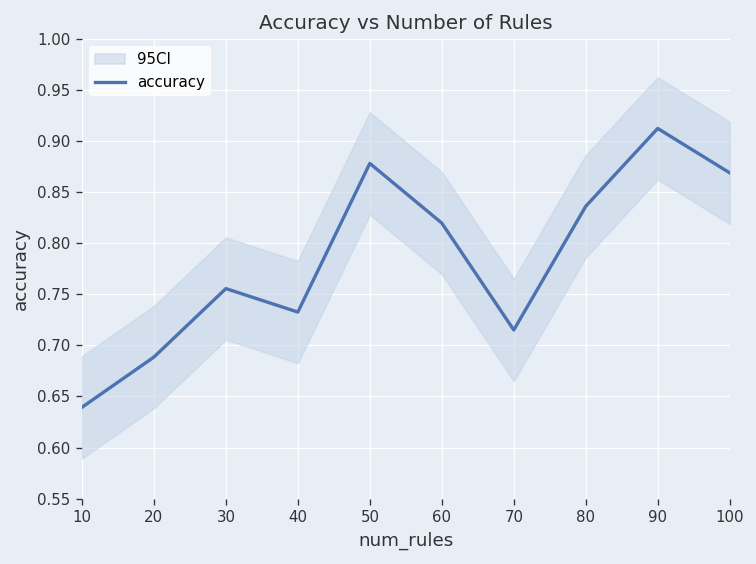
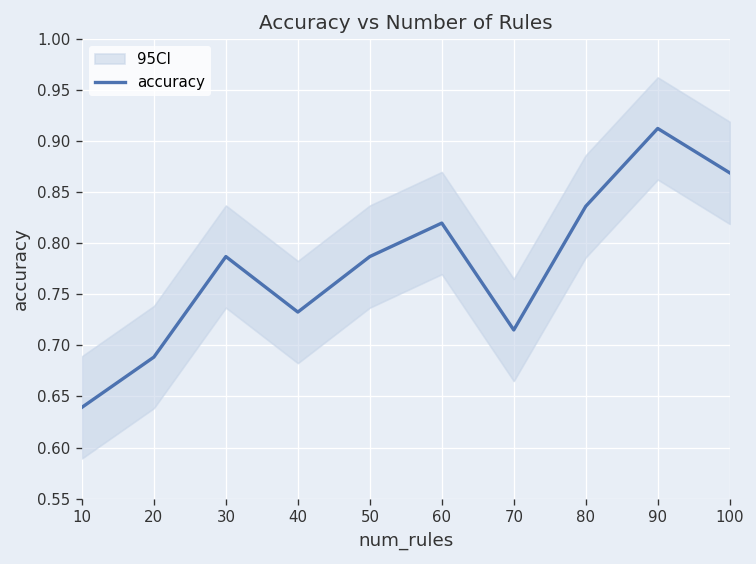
accuracy, 30: 0.76 -> 0.79
accuracy, 50: 0.88 -> 0.79
